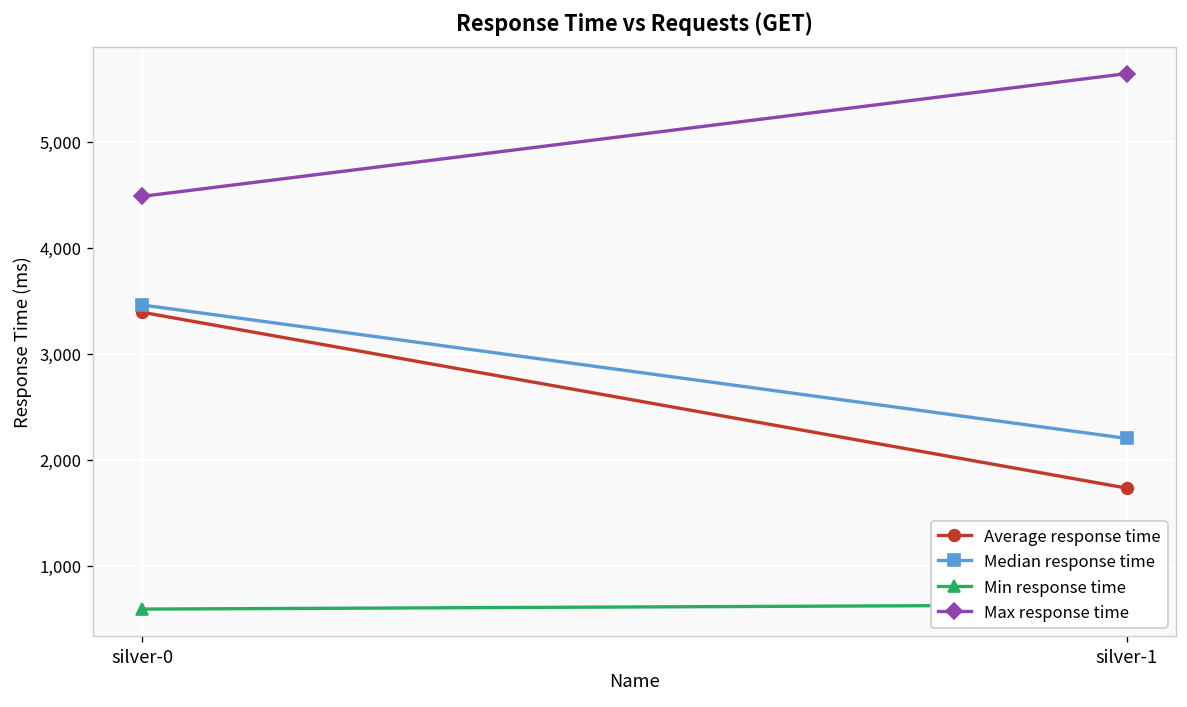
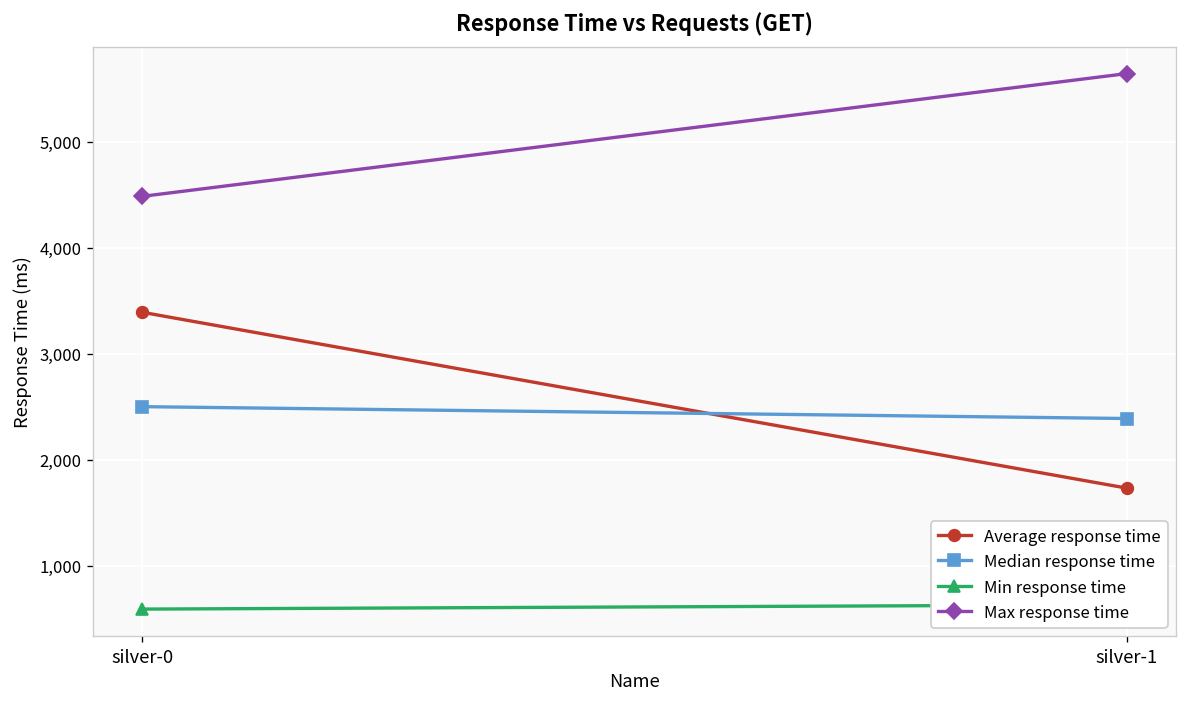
Median response time, silver-0: 3,500 -> 2,500
Median response time, silver-1: 2,200 -> 2,400
